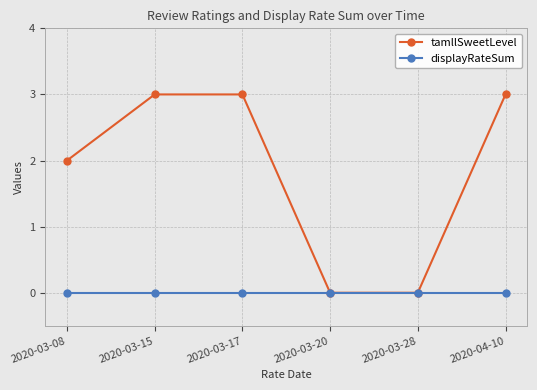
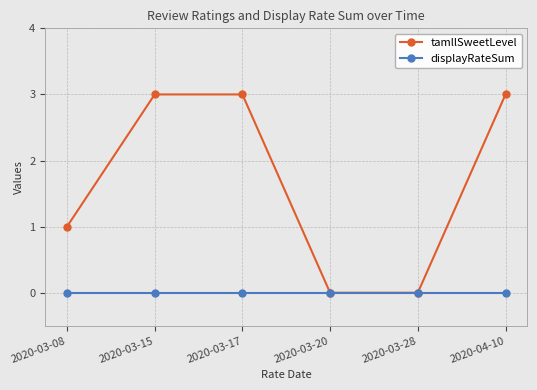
tamllSweetLevel, 2020-03-08: 2 -> 1
